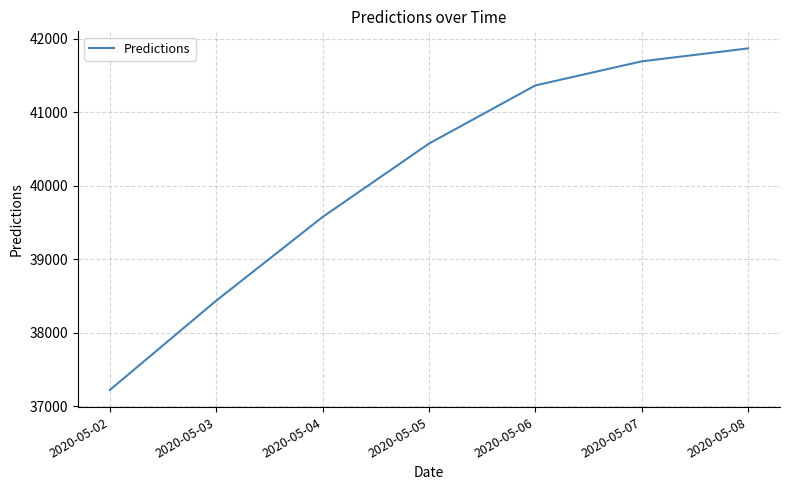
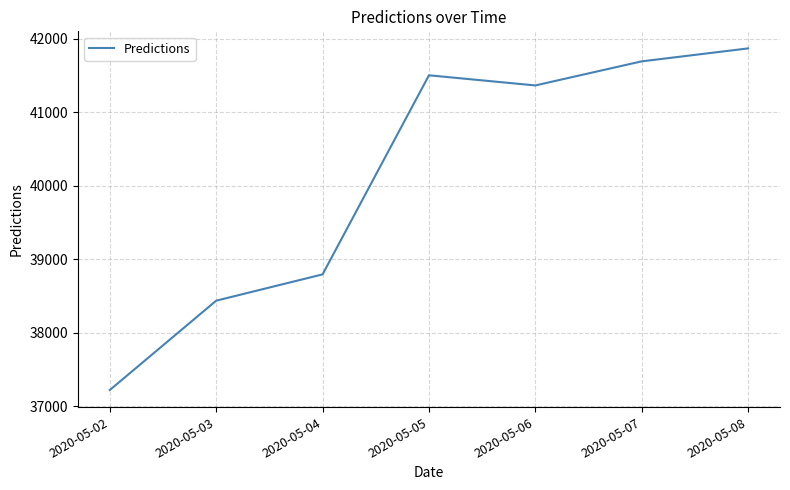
2020-05-04: 39600 -> 38800
2020-05-05: 40600 -> 41500
